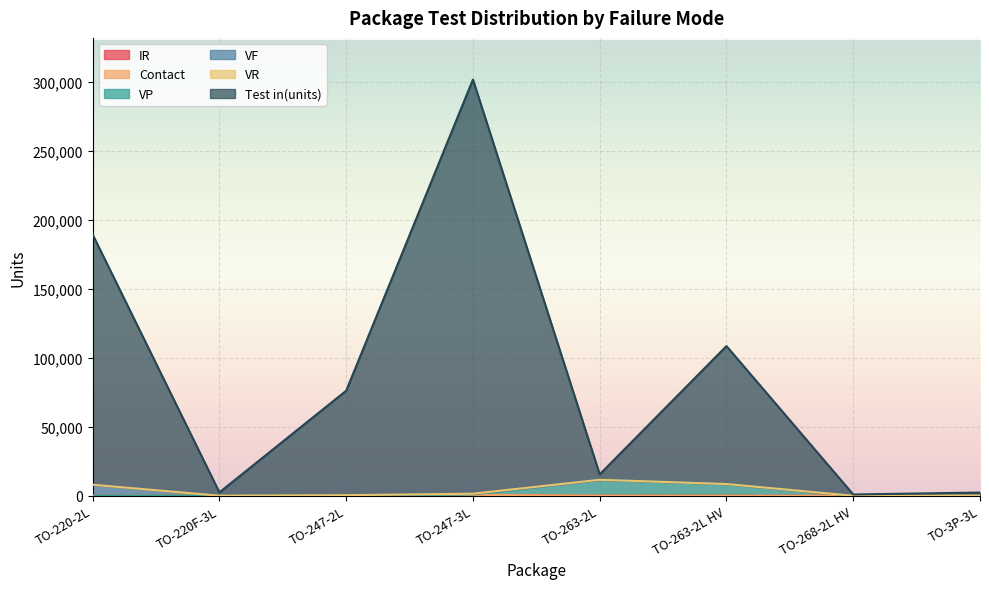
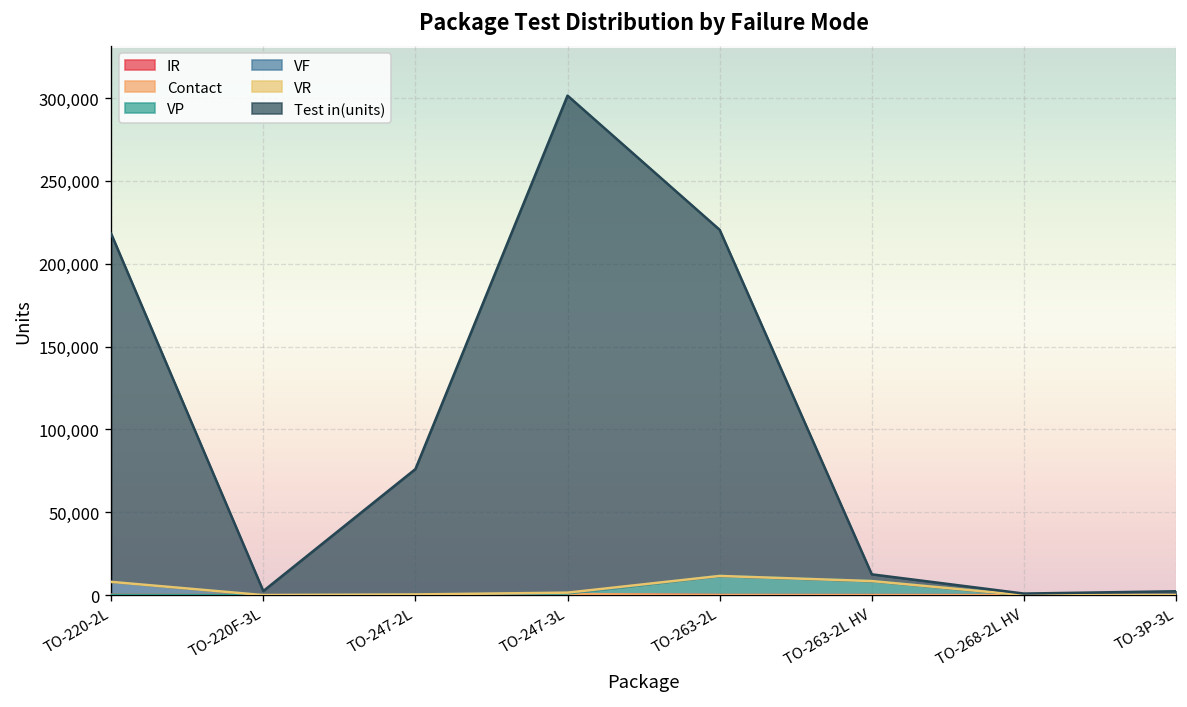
Test in(units), TO-220-2L: 181,000 -> 210,000
Test in(units), TO-263-2L: 4,000 -> 209,000
Test in(units), TO-263-2L HV: 100,000 -> 4,000
